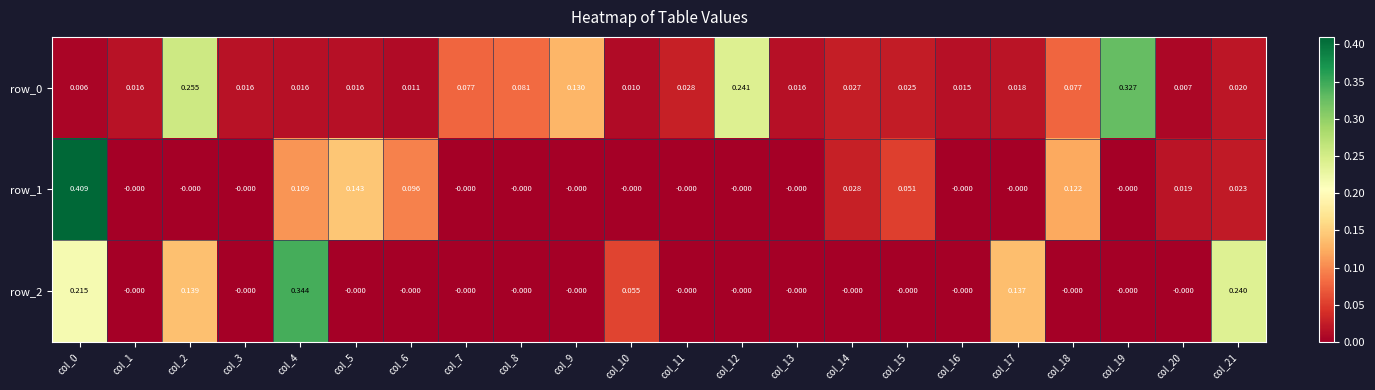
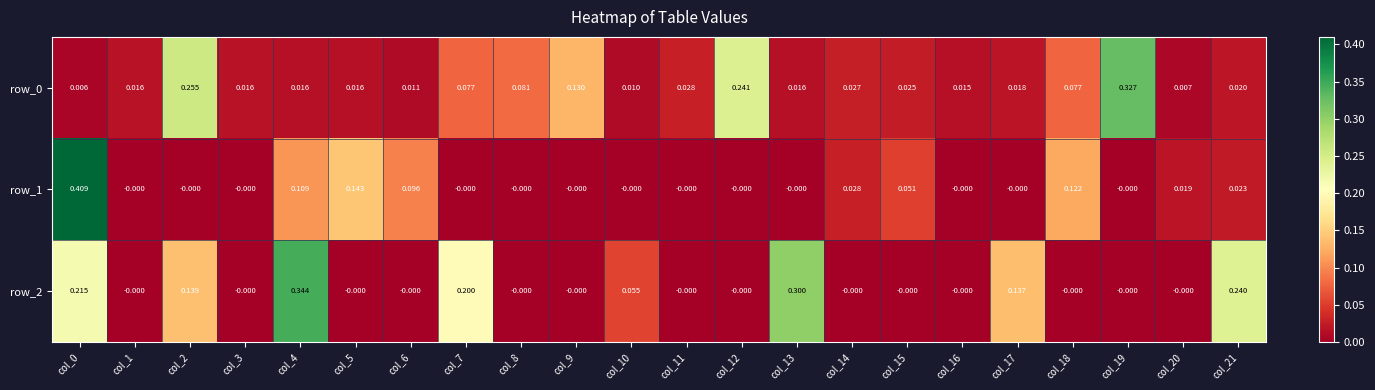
row_2, col_7: -0.000 -> 0.200
row_2, col_13: -0.000 -> 0.300
